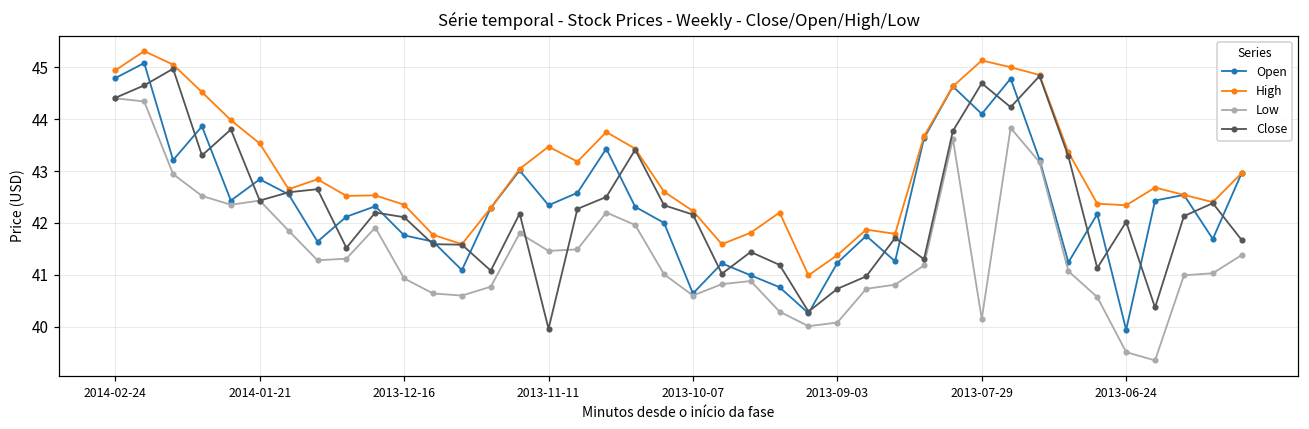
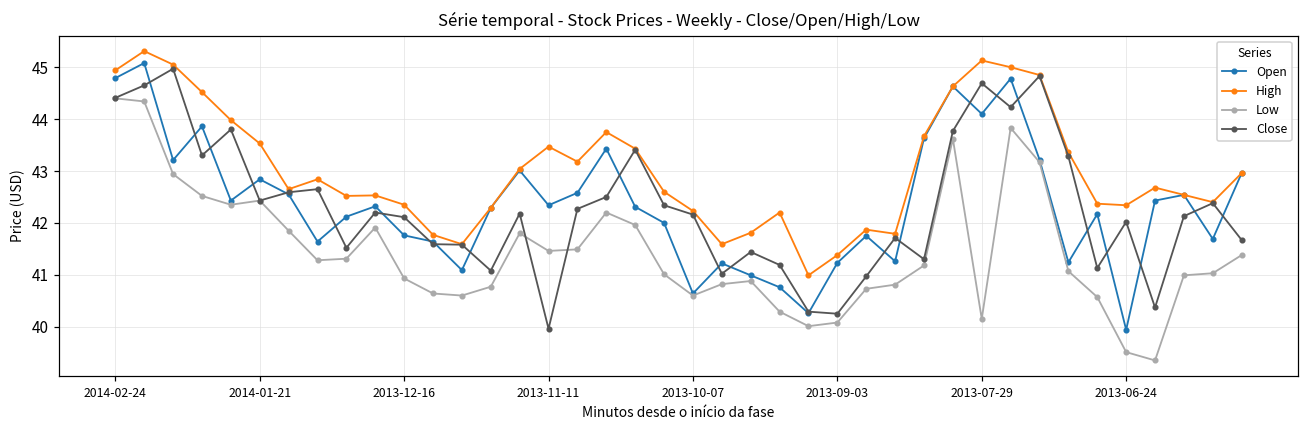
Close, 2013-09-03: 40.7 -> 40.3
